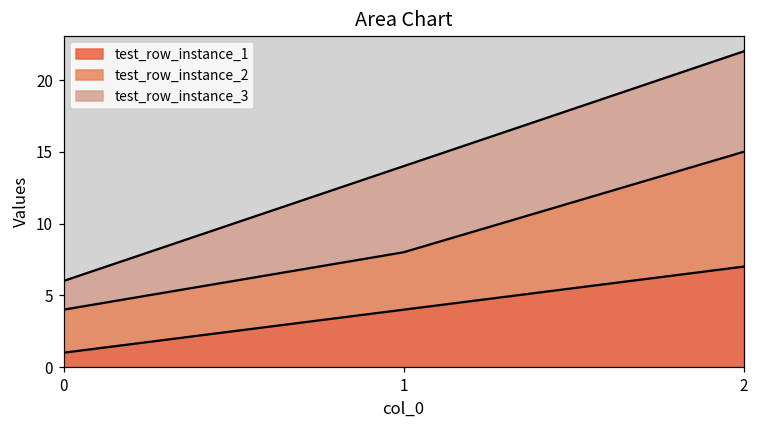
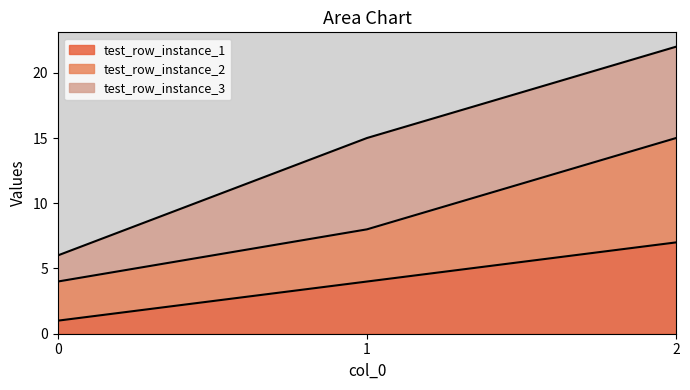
test_row_instance_3, 1: 6 -> 7
